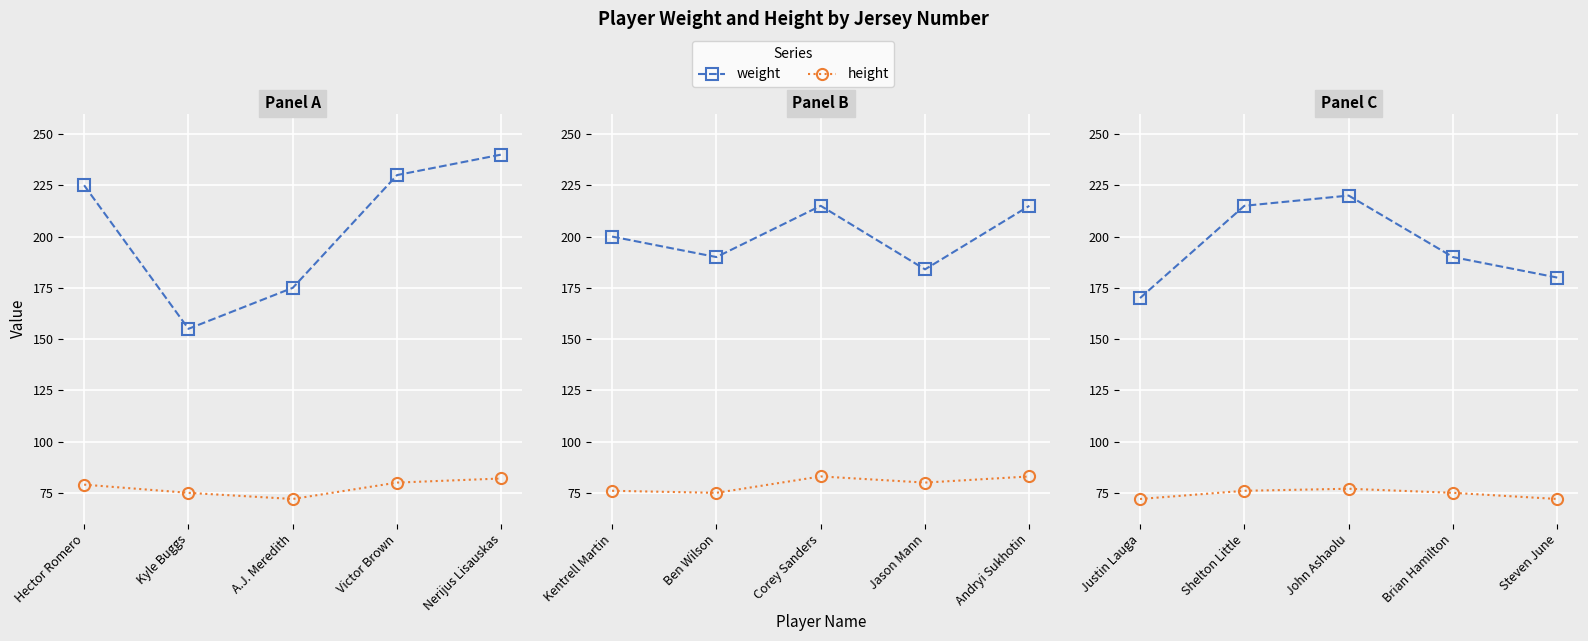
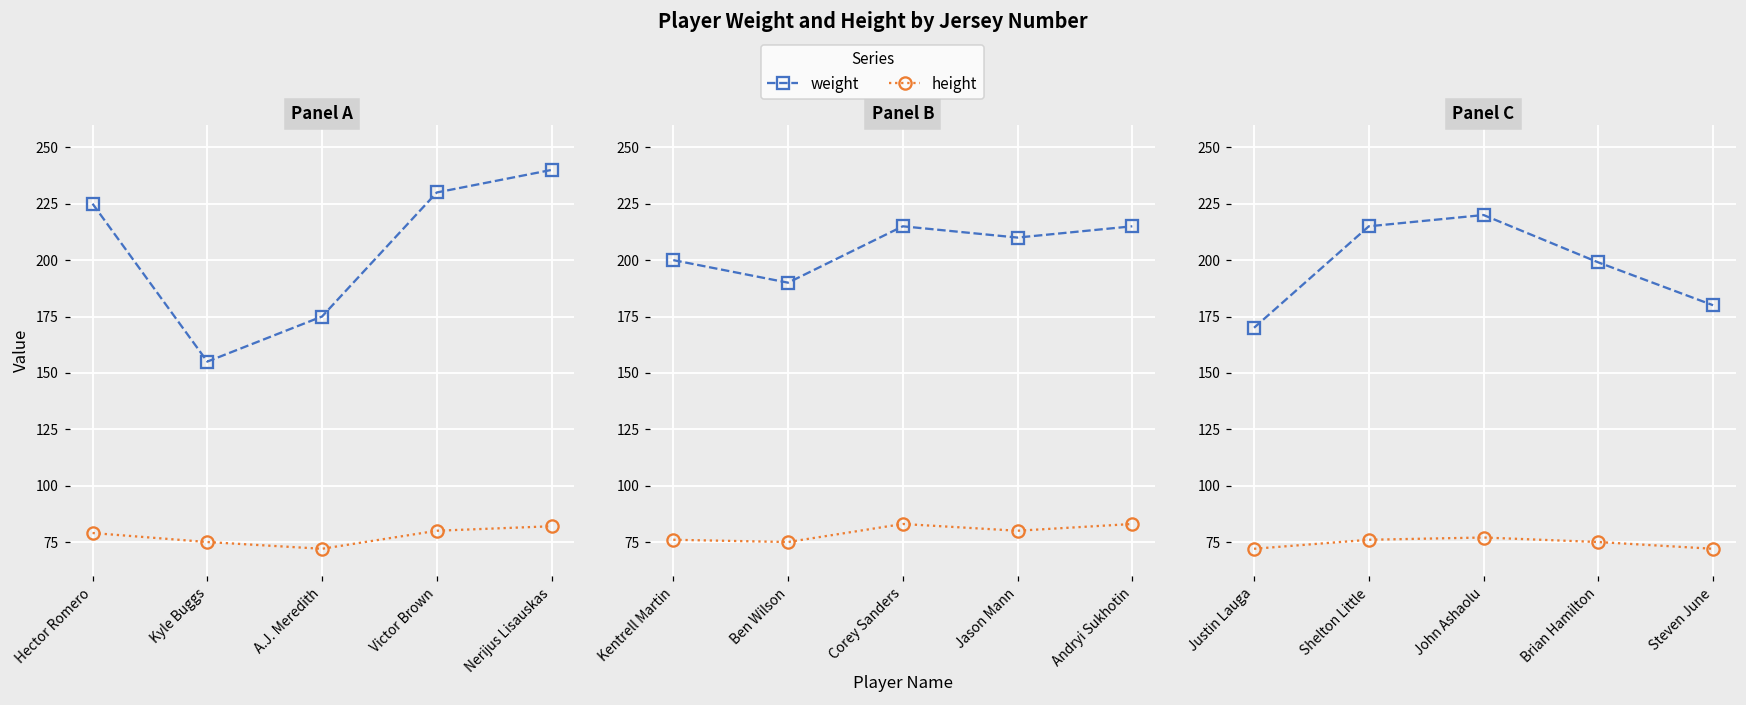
Panel B, weight, Jason Mann: 184 -> 210
Panel C, weight, Brian Hamilton: 190 -> 199
